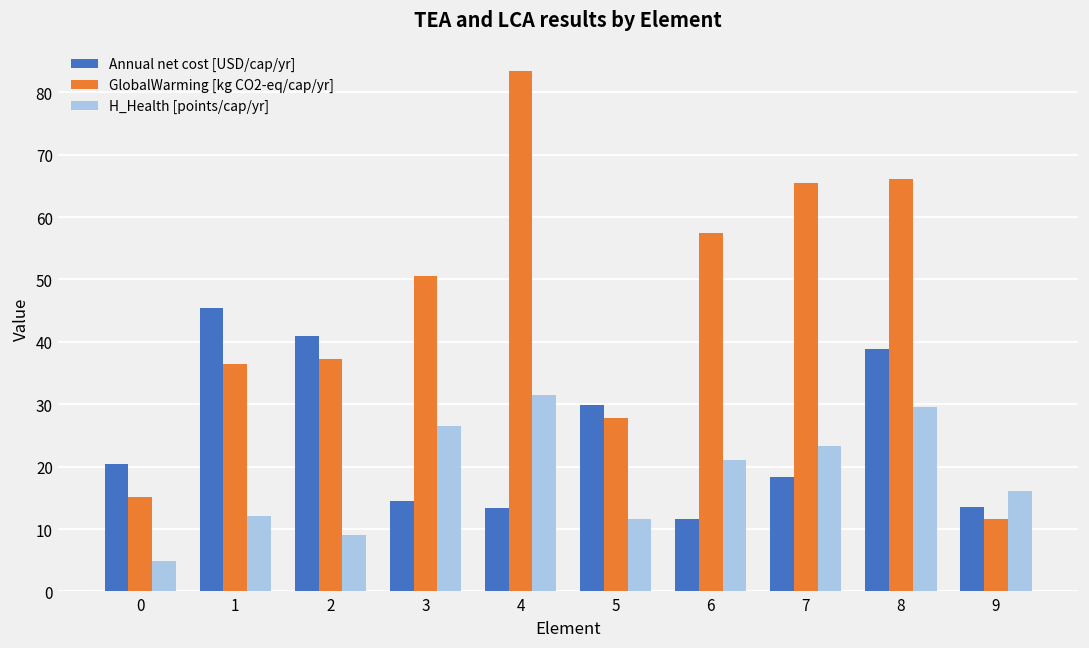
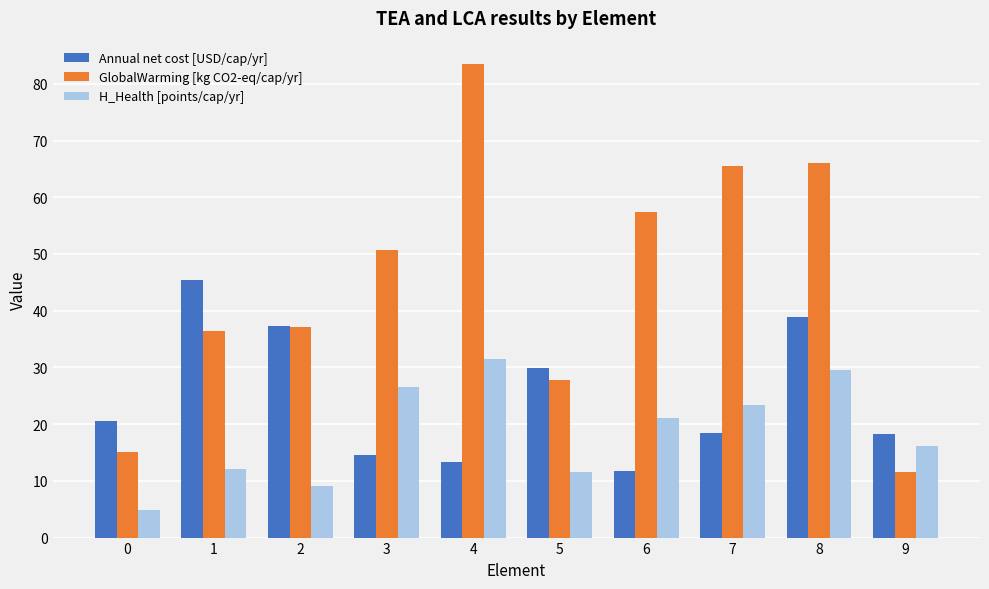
Annual net cost [USD/cap/yr], 2: 41 -> 37
Annual net cost [USD/cap/yr], 9: 13 -> 18
